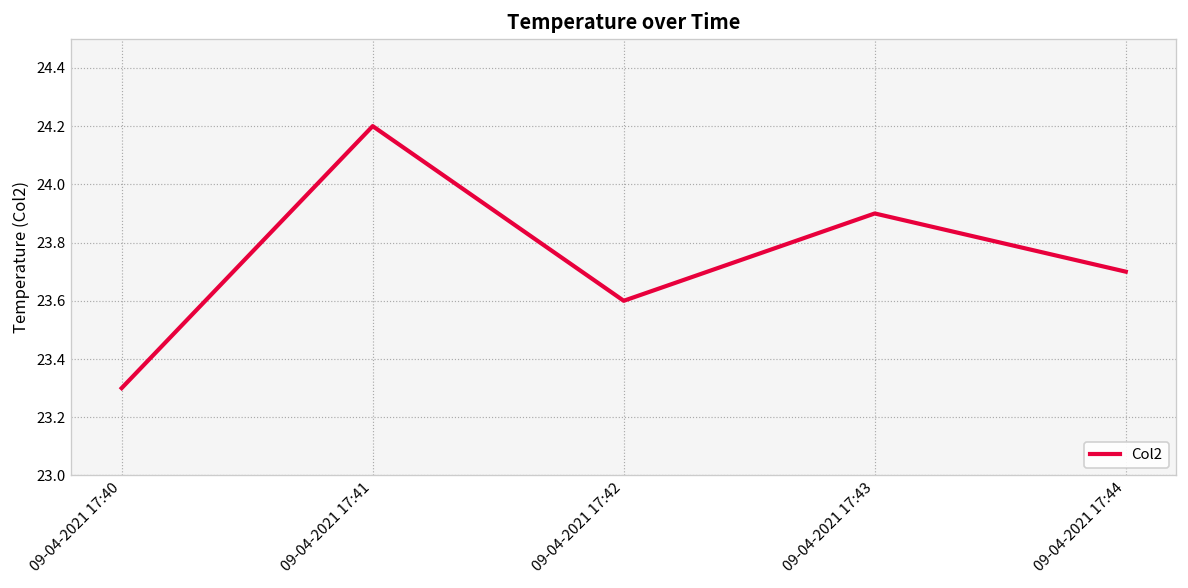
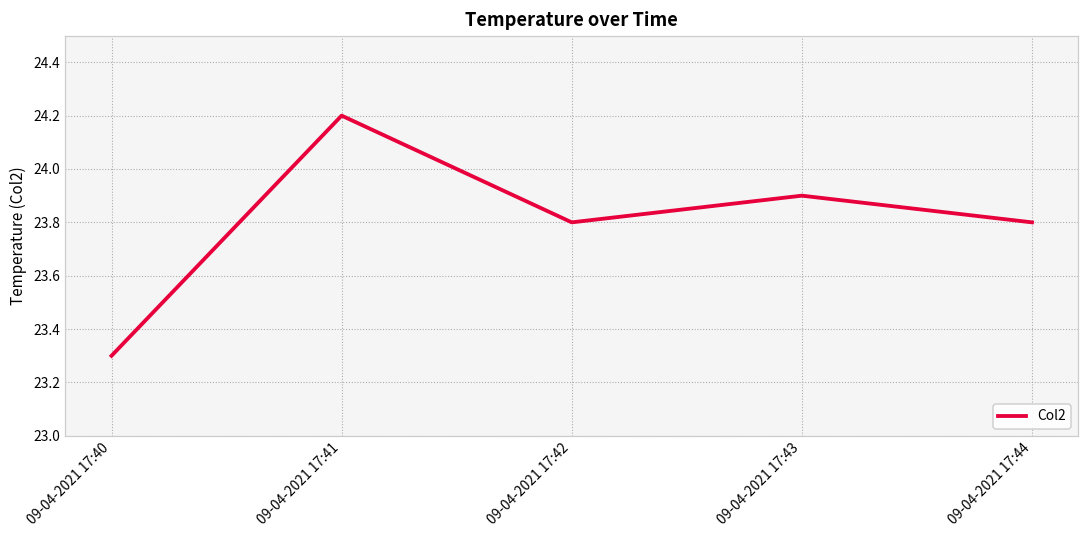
09-04-2021 17:42: 23.6 -> 23.8
09-04-2021 17:44: 23.7 -> 23.8
